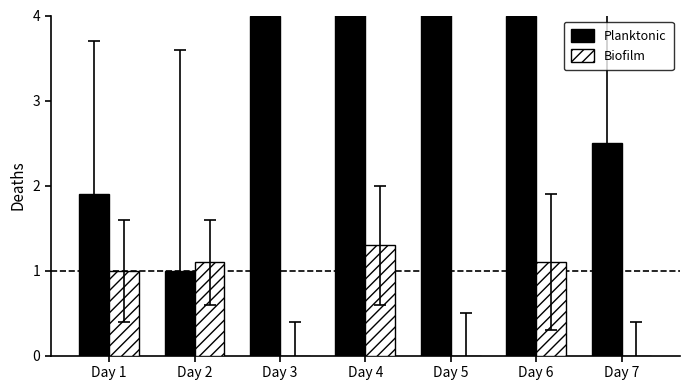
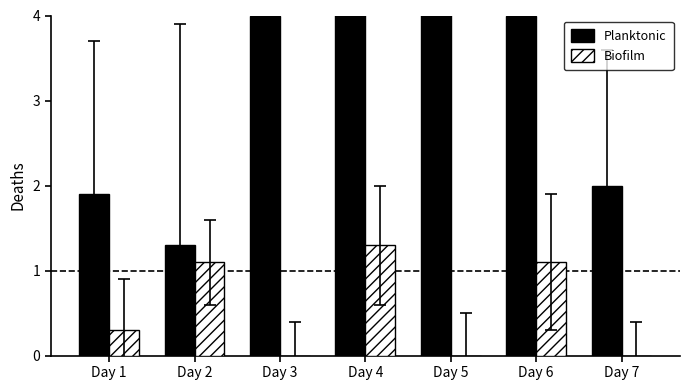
Biofilm, Day 1: 1.0 -> 0.3
Planktonic, Day 2: 1.0 -> 1.3
Planktonic, Day 7: 2.5 -> 2.0
